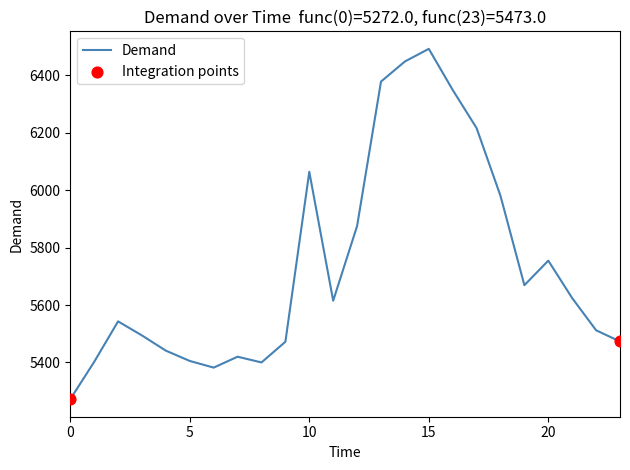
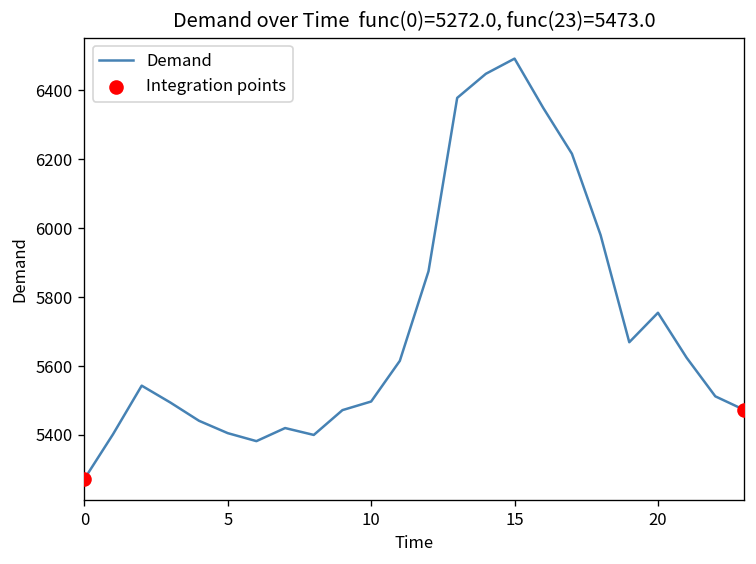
Demand, 10: 6060 -> 5500
